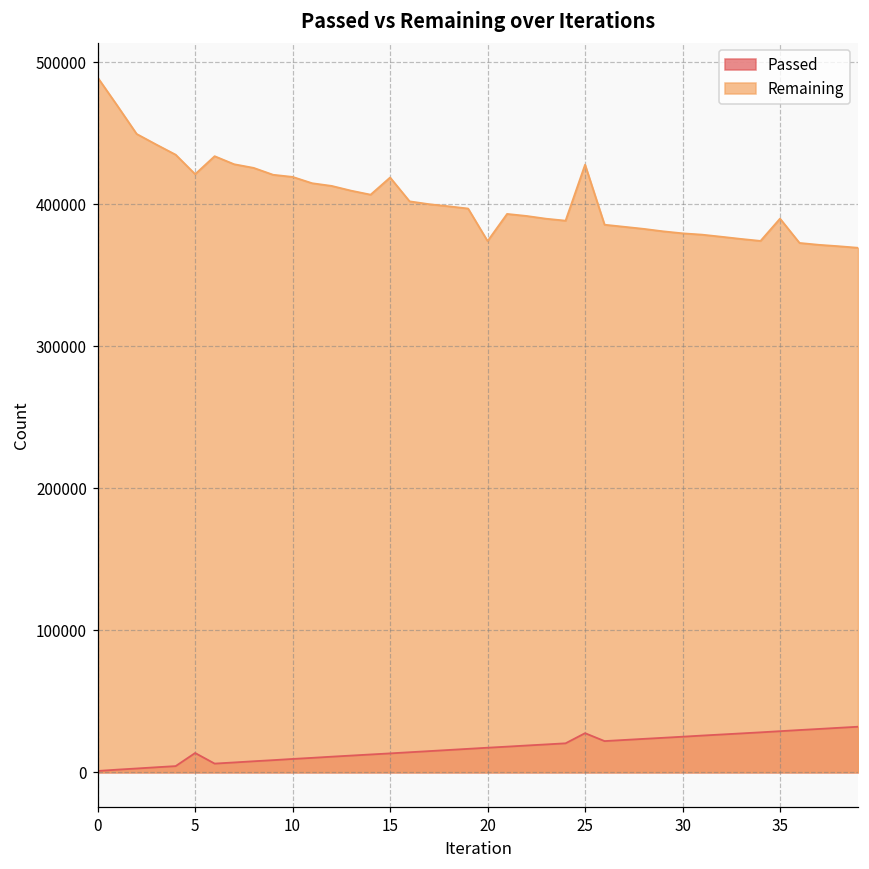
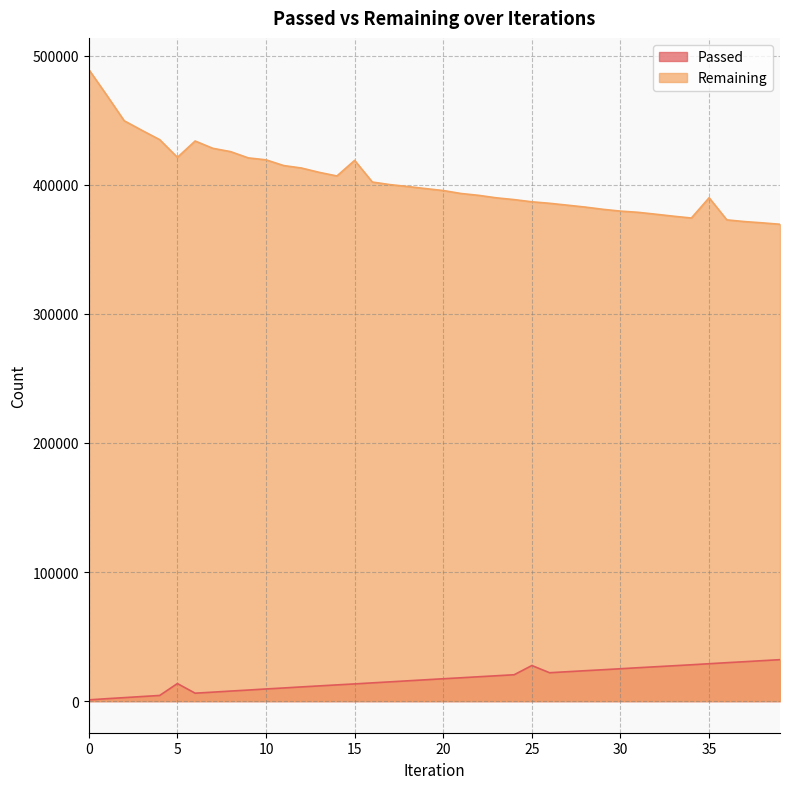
Remaining, 20: 374000 -> 396000
Remaining, 25: 428000 -> 387000
